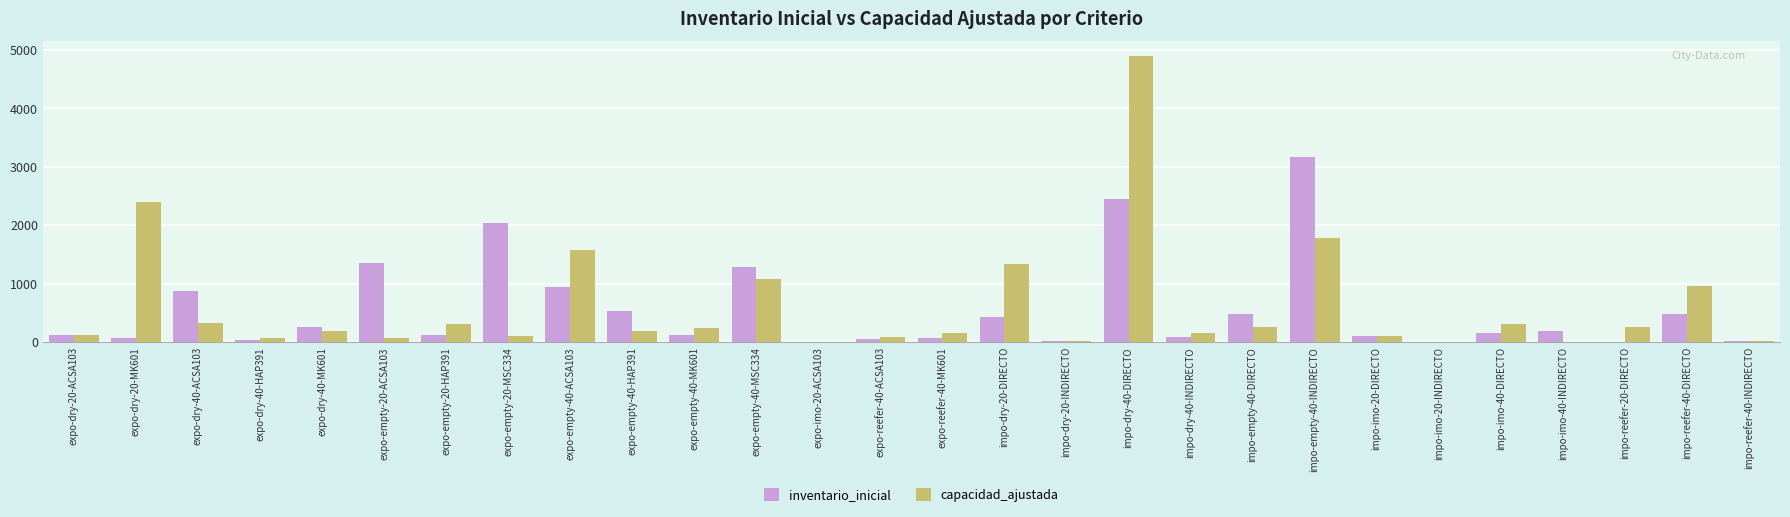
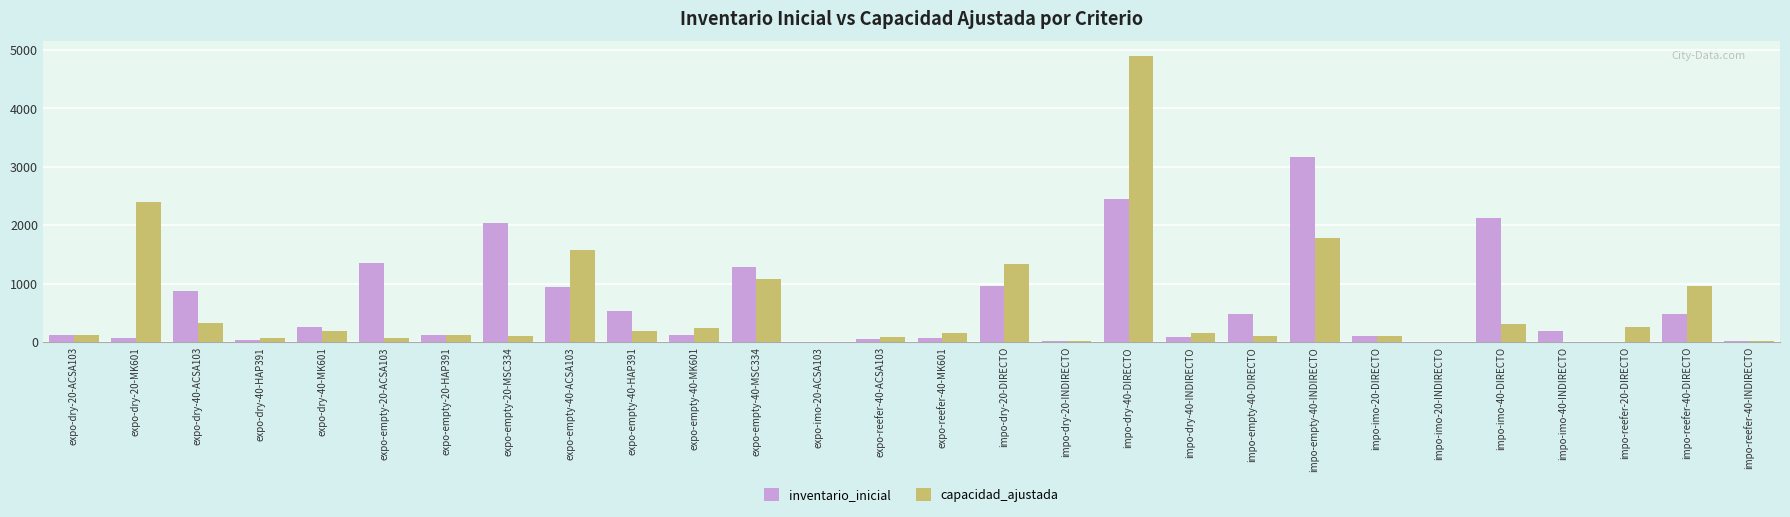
capacidad_ajustada, expo-empty-20-HAP391: 300 -> 100
inventario_inicial, impo-dry-20-DIRECTO: 400 -> 1000
capacidad_ajustada, impo-empty-40-DIRECTO: 300 -> 100
inventario_inicial, impo-imo-40-DIRECTO: 200 -> 2100
